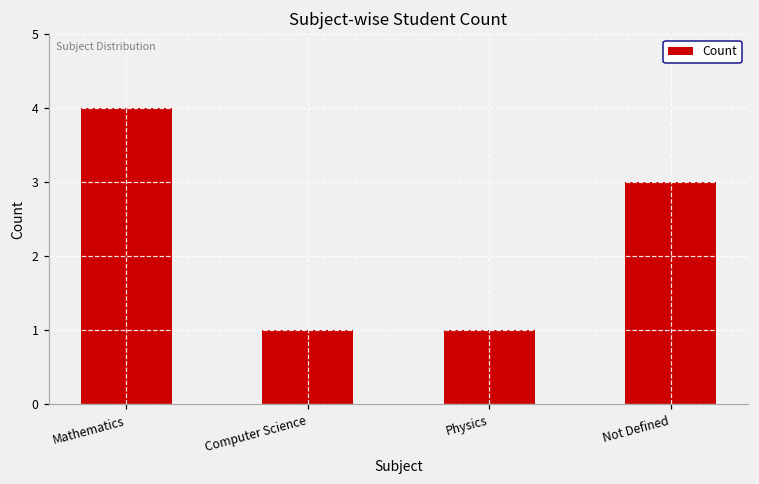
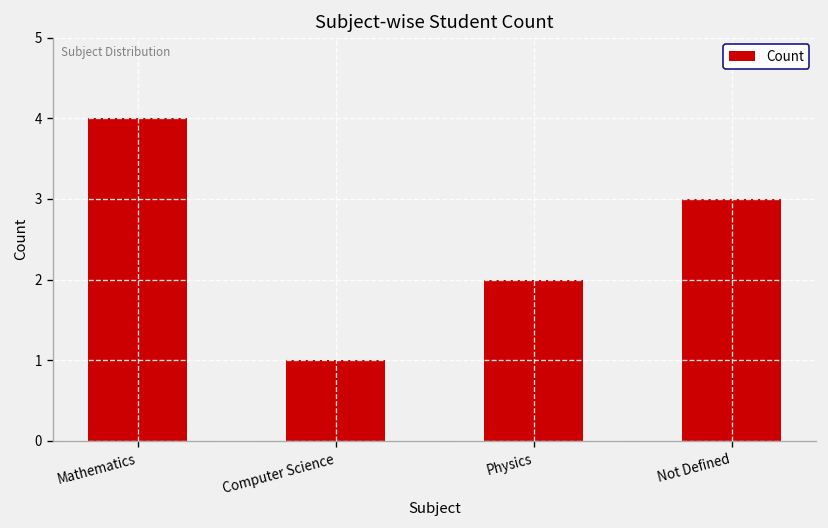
Physics: 1 -> 2
